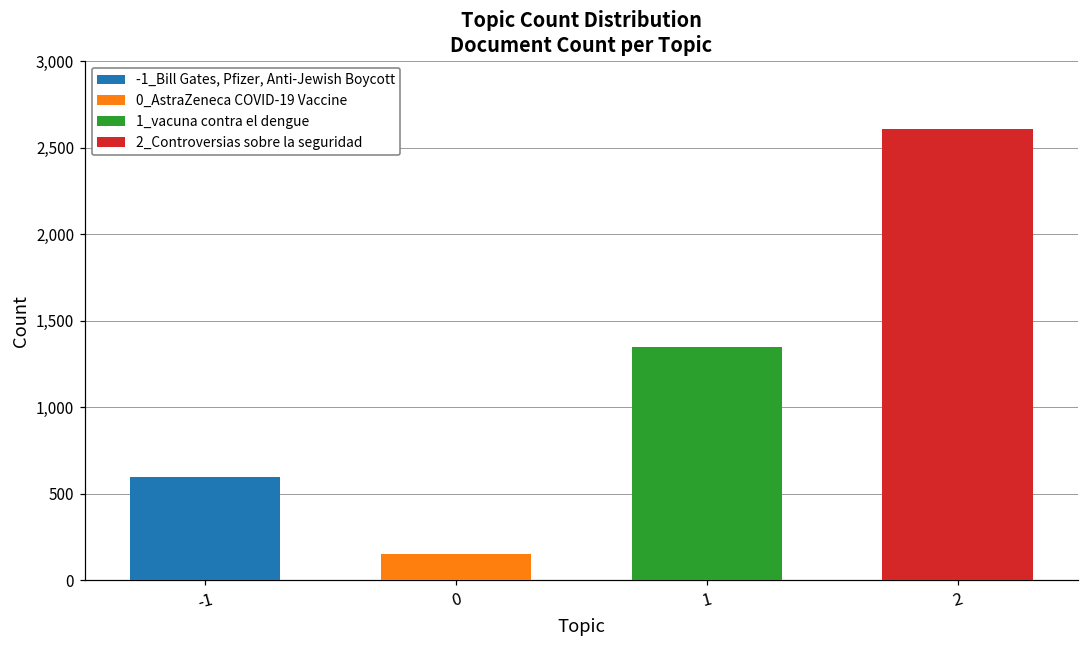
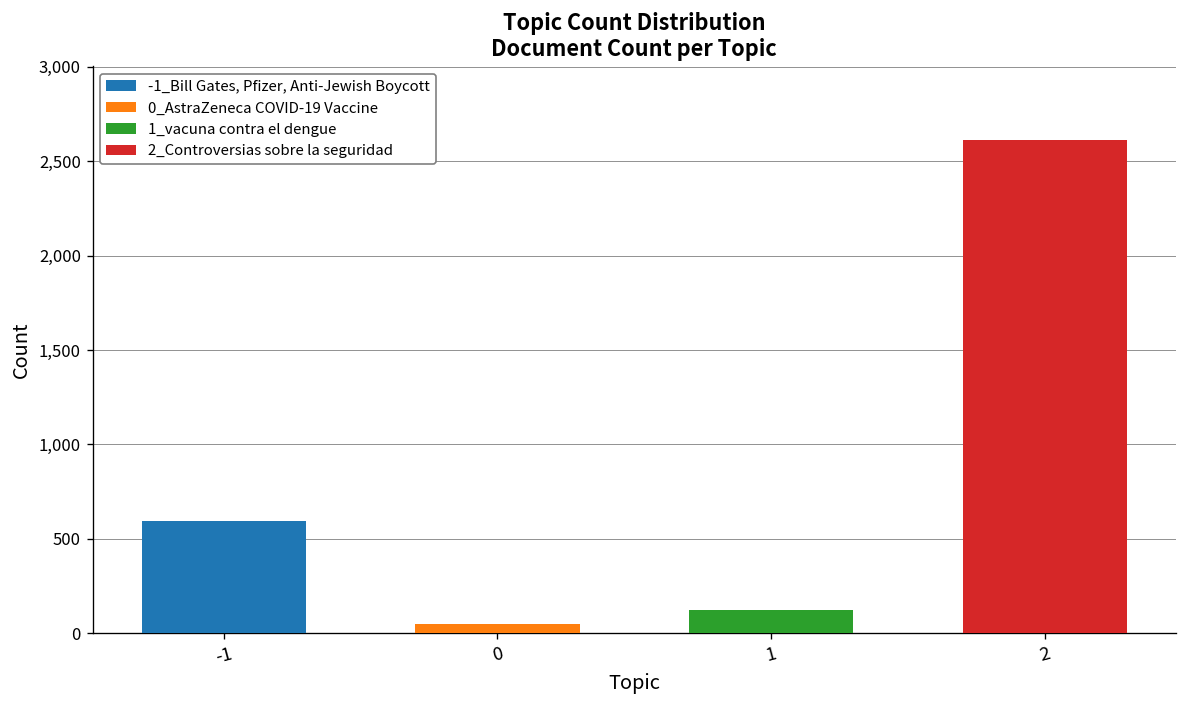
0_AstraZeneca COVID-19 Vaccine, 0: 160 -> 50
1_vacuna contra el dengue, 1: 1,350 -> 120
